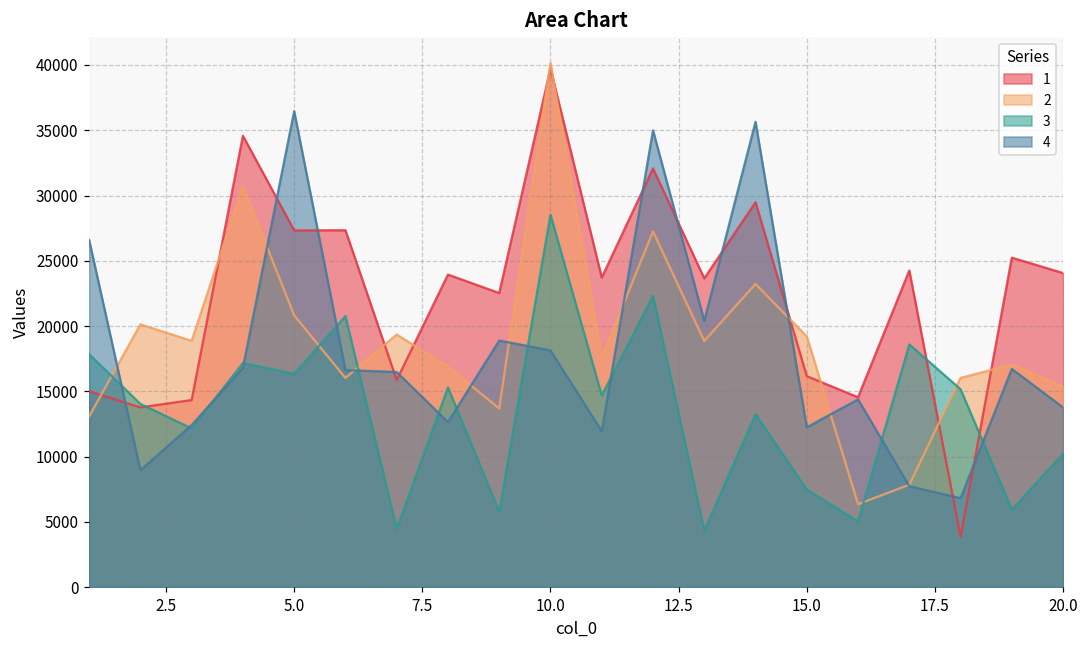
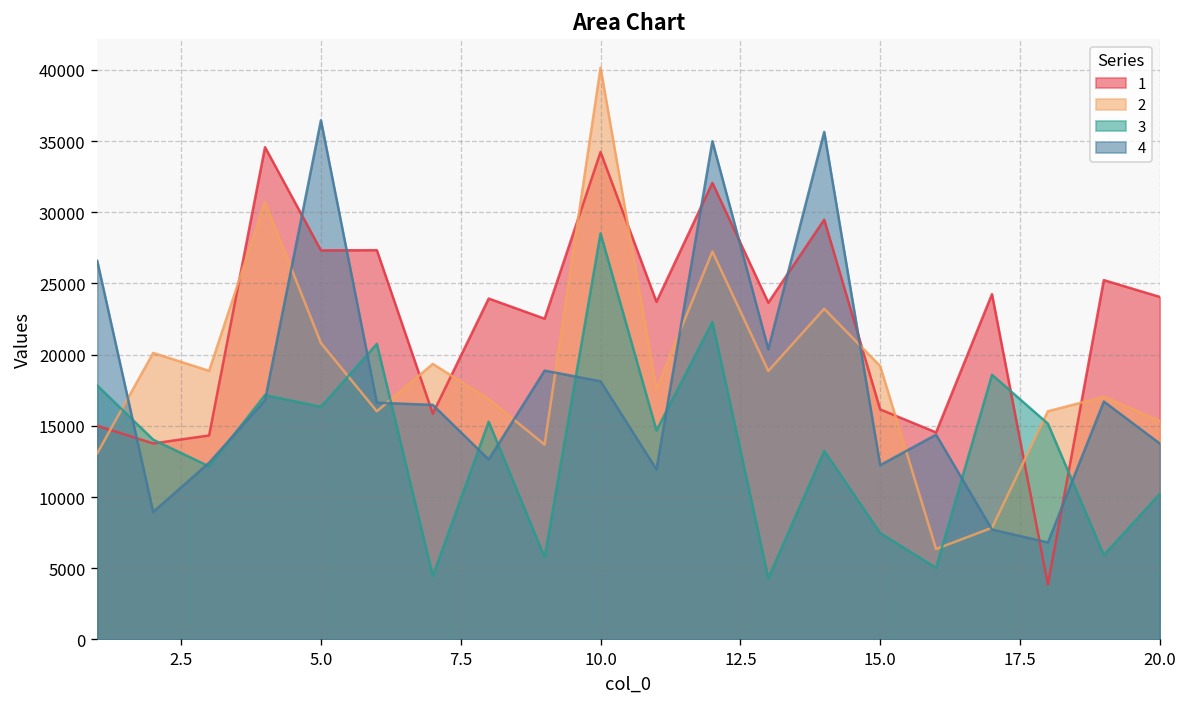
1, 10.0: 39700 -> 34200
